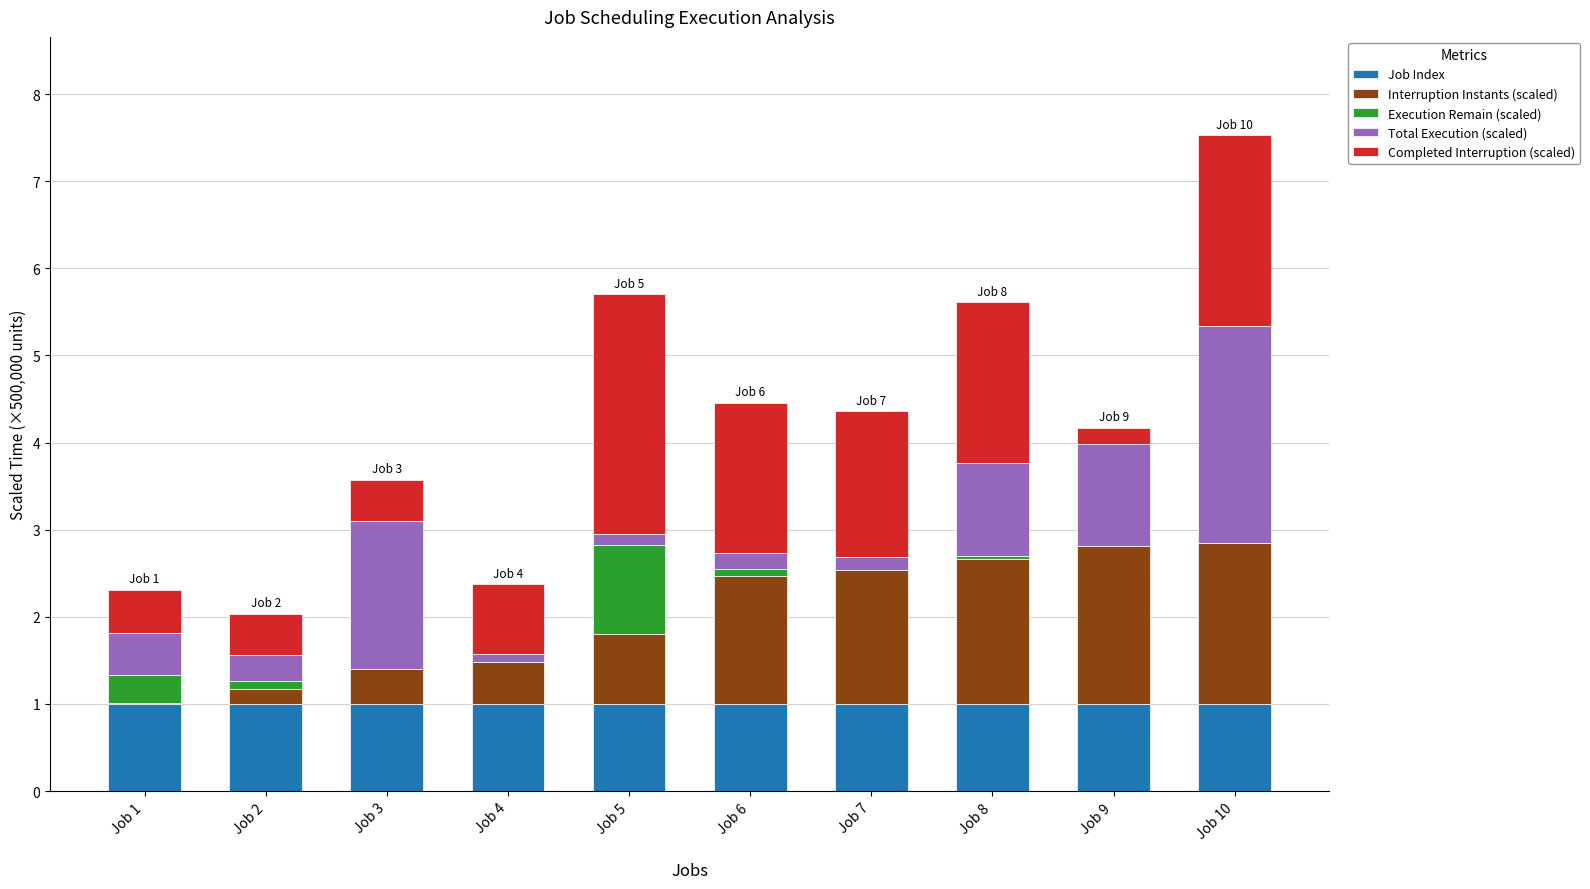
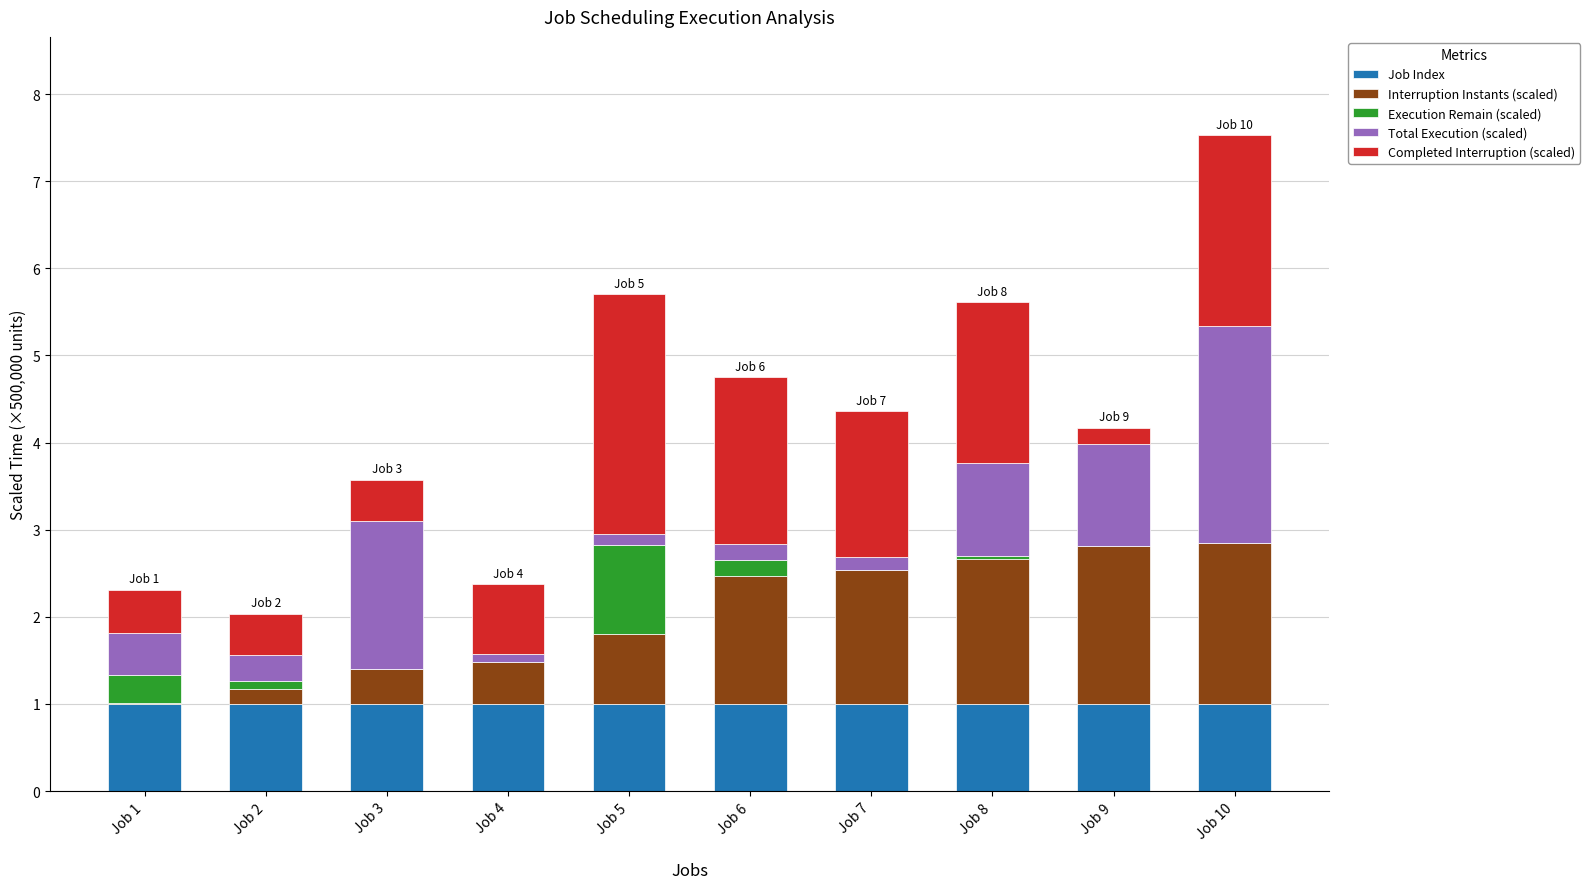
Execution Remain (scaled), Job 6: 0.1 -> 0.2
Completed Interruption (scaled), Job 6: 1.7 -> 1.9
